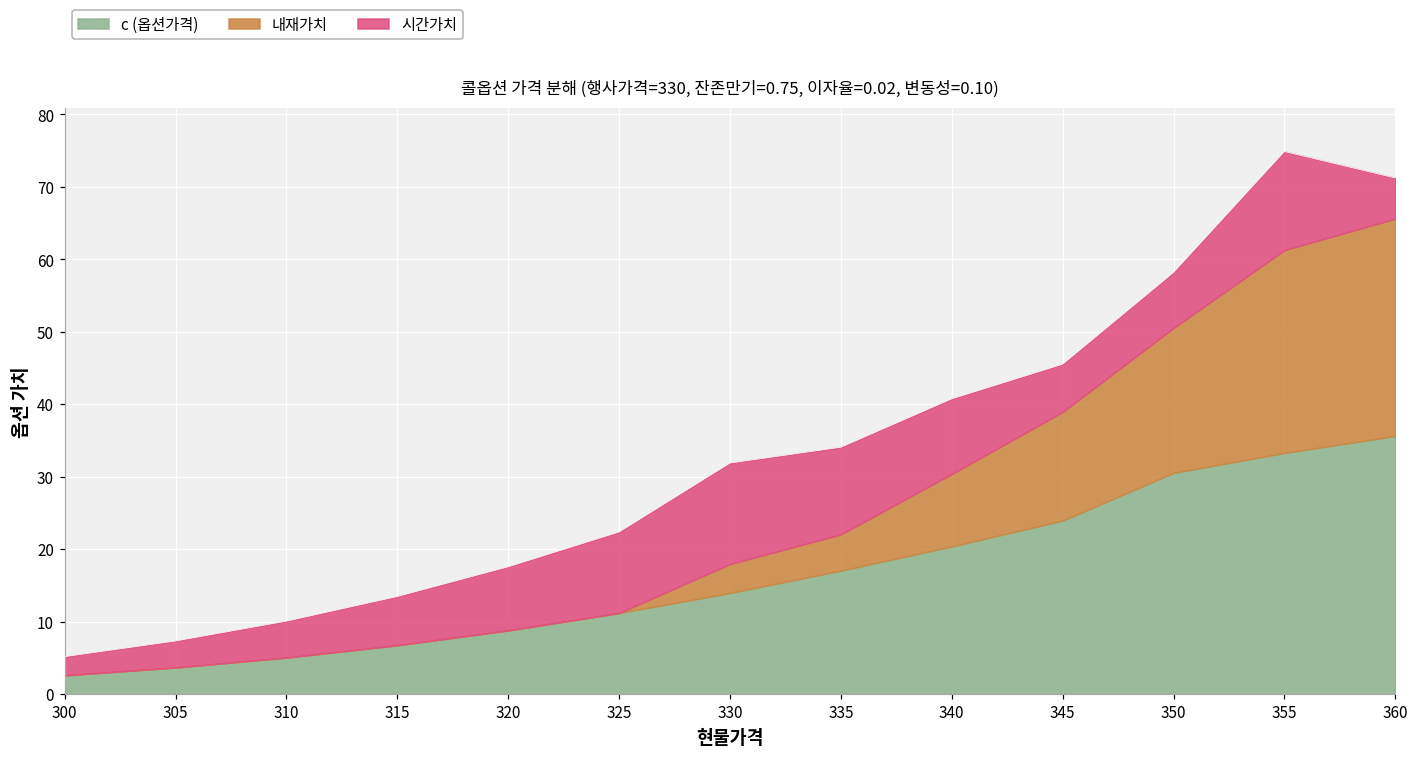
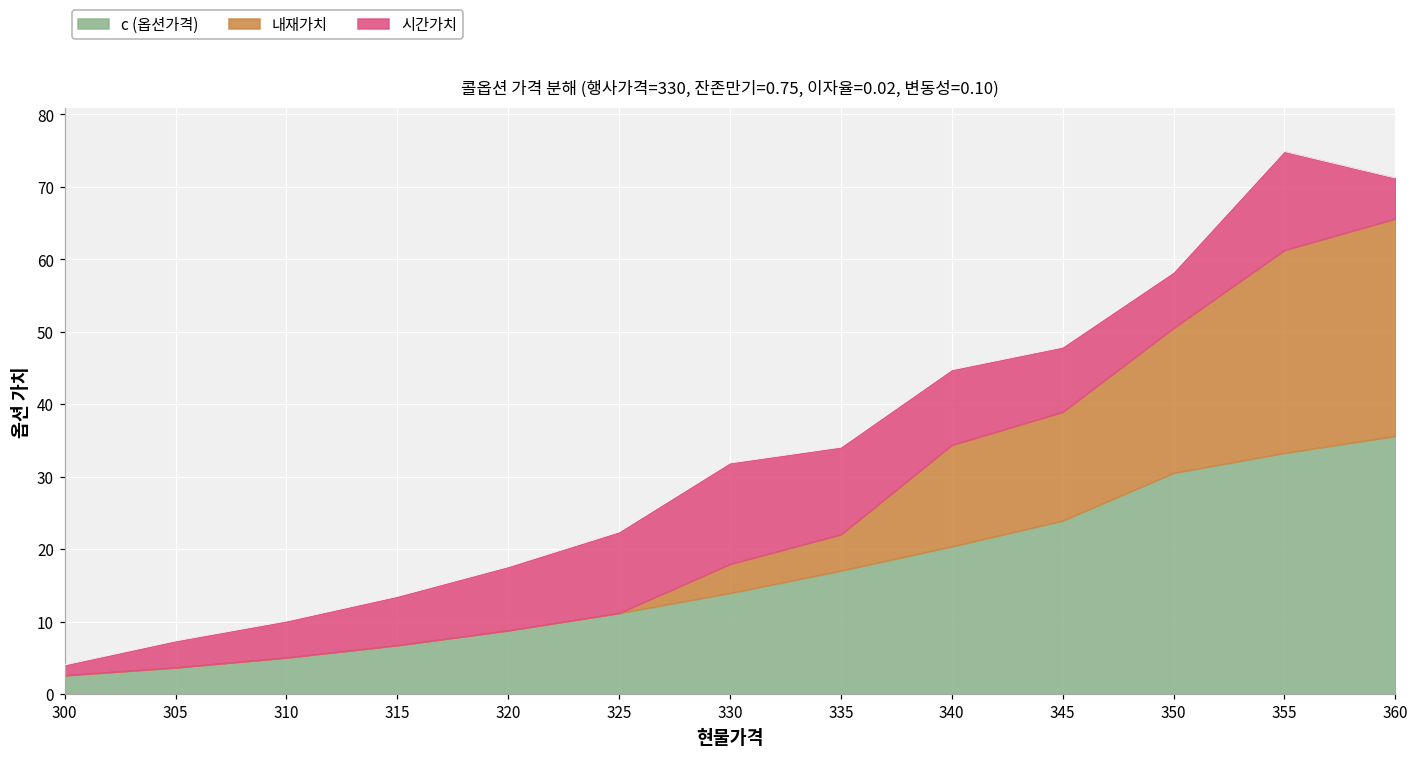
시간가치, 300: 3 -> 1
내재가치, 340: 10 -> 14
시간가치, 345: 7 -> 9
